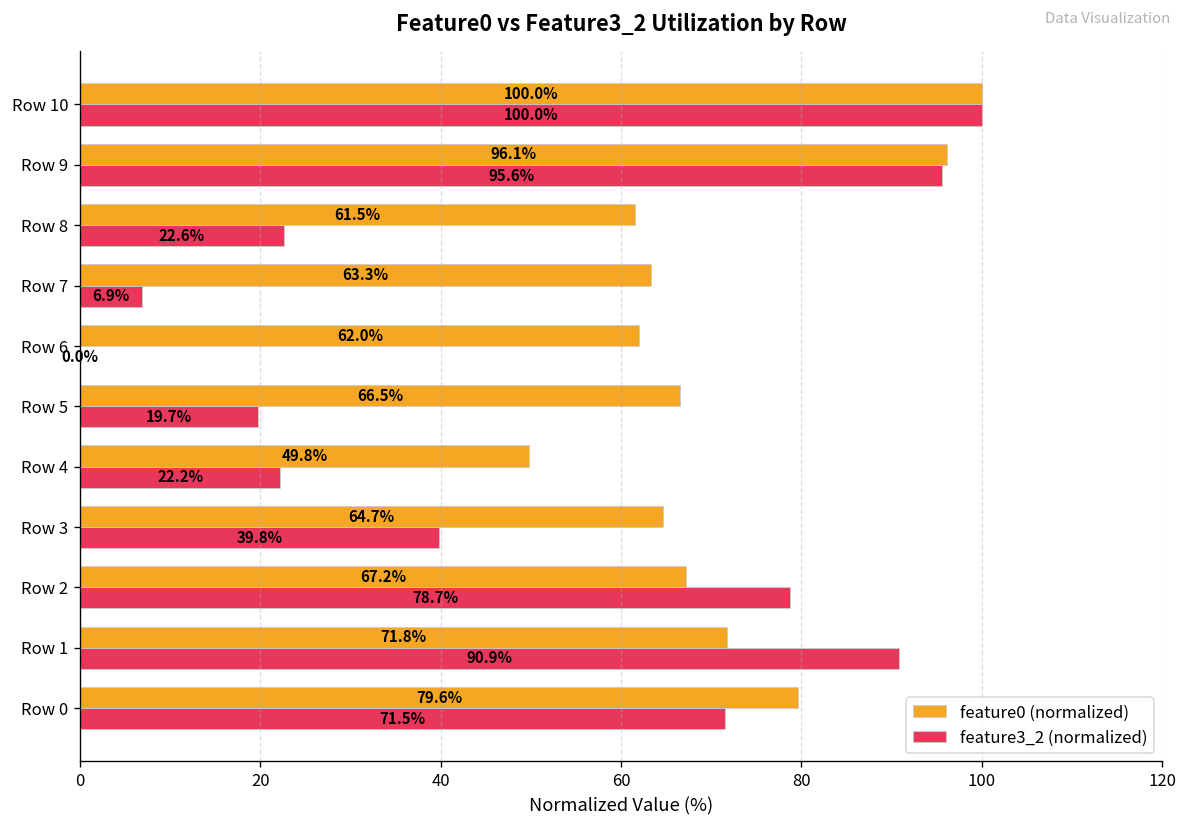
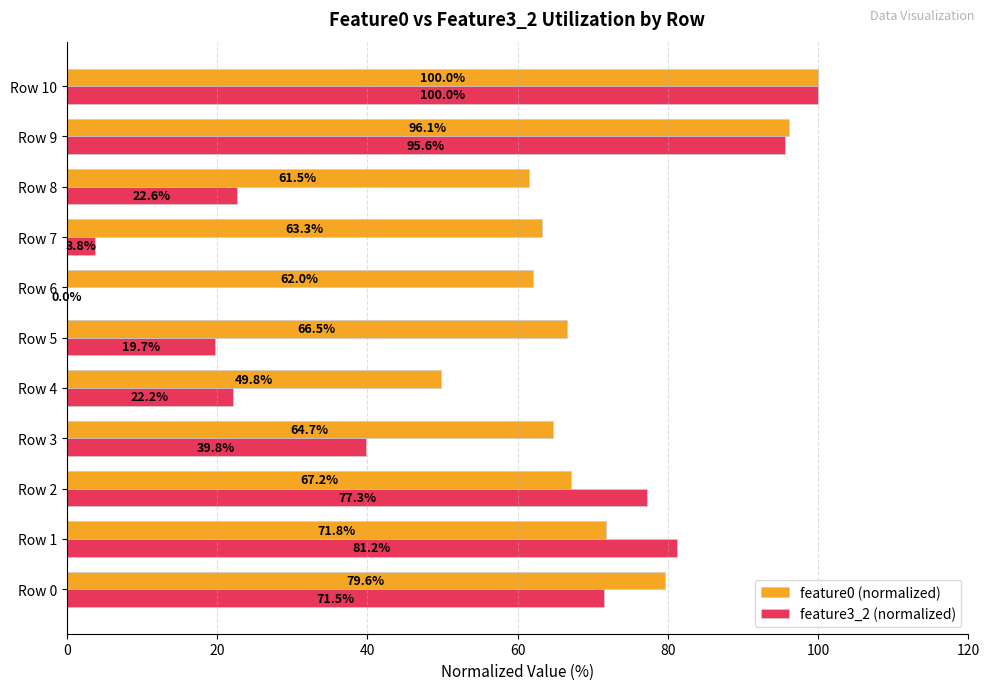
feature3_2 (normalized), Row 7: 6.9% -> 3.8%
feature3_2 (normalized), Row 2: 78.7% -> 77.3%
feature3_2 (normalized), Row 1: 90.9% -> 81.2%
